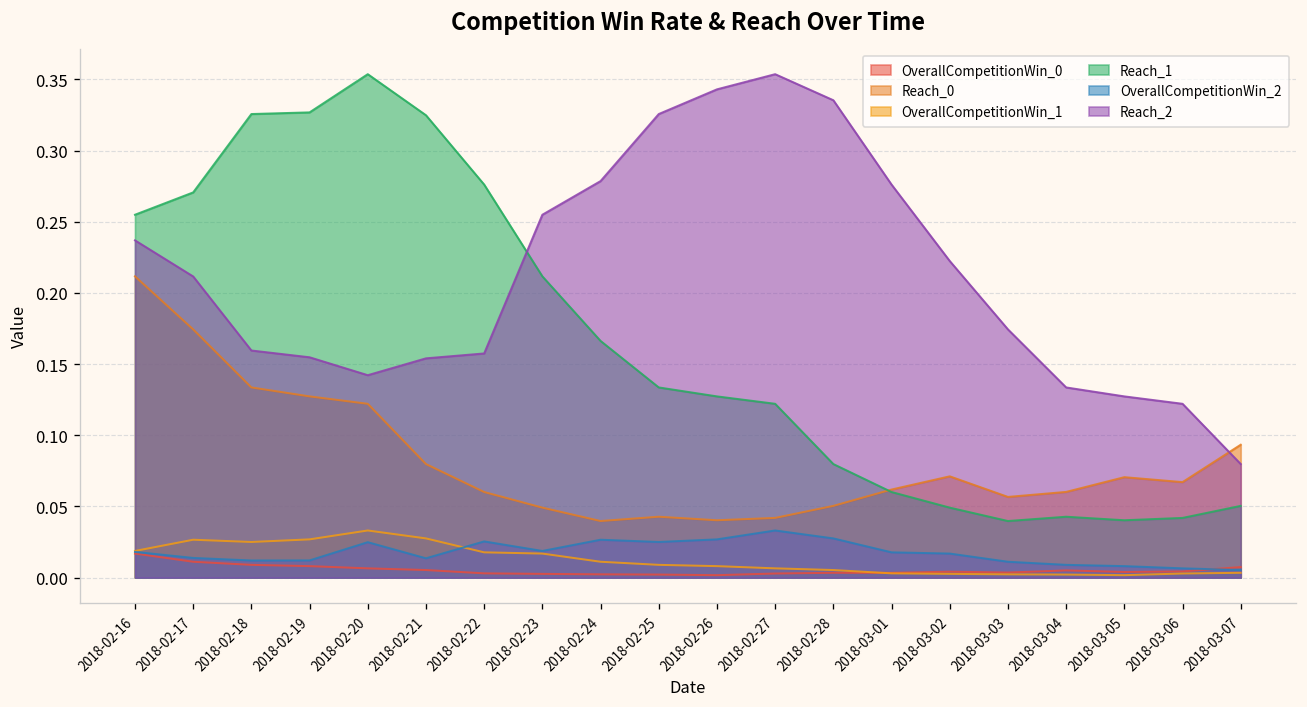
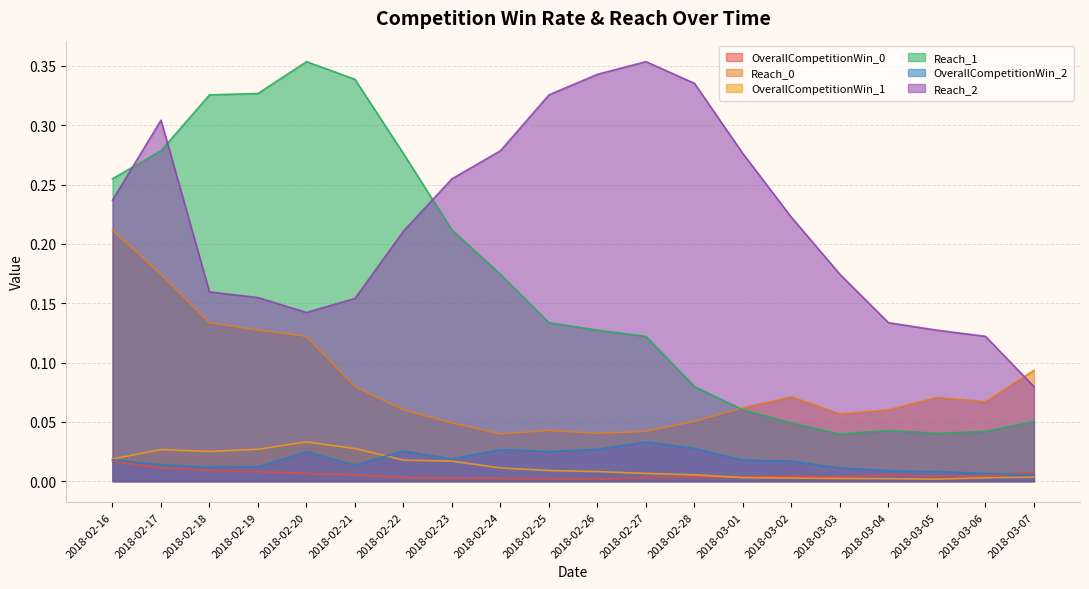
Reach_1, 2018-02-17: 0.271 -> 0.279
Reach_2, 2018-02-17: 0.212 -> 0.304
Reach_1, 2018-02-21: 0.325 -> 0.339
Reach_2, 2018-02-22: 0.157 -> 0.211
Reach_1, 2018-02-24: 0.166 -> 0.174
